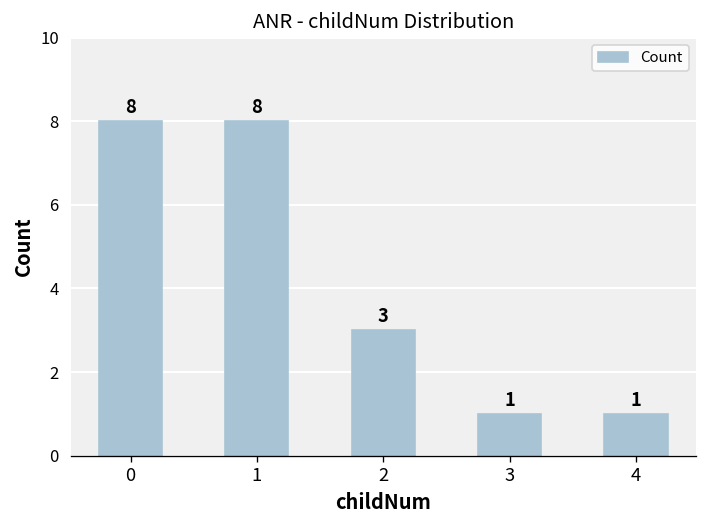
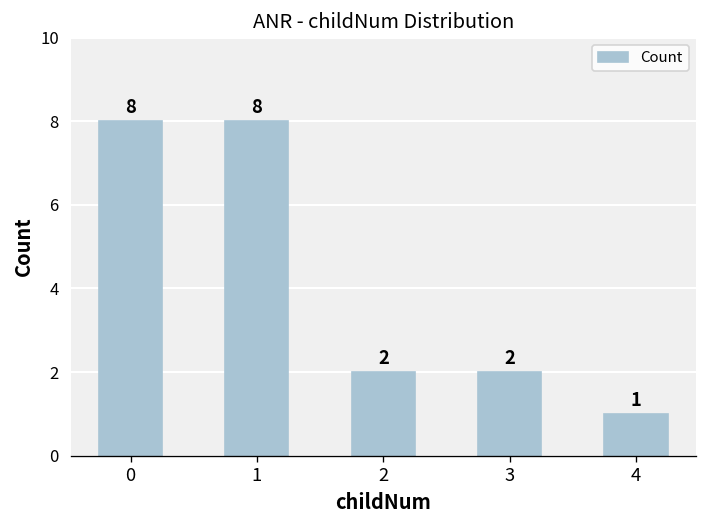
2: 3 -> 2
3: 1 -> 2
